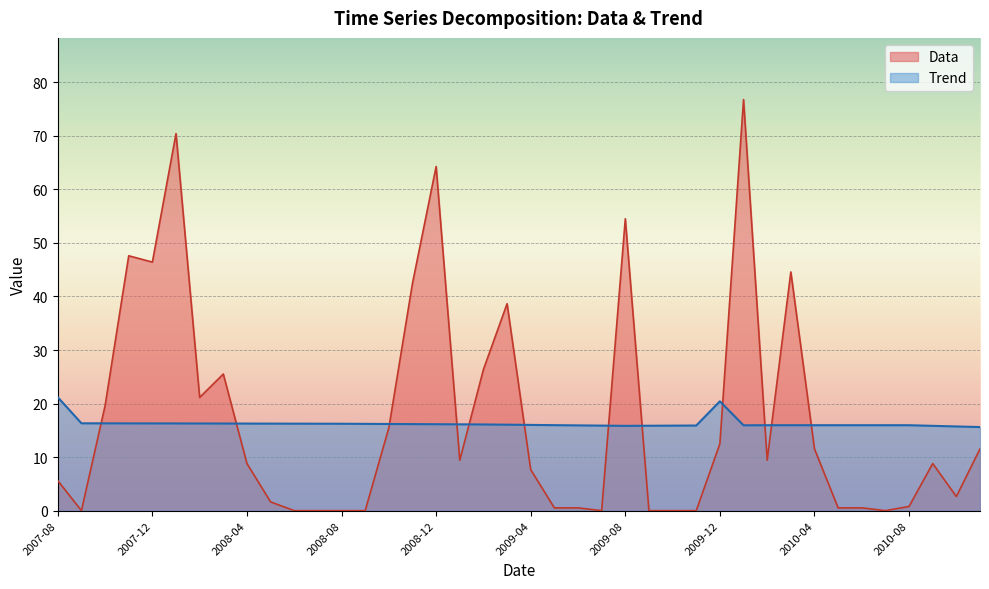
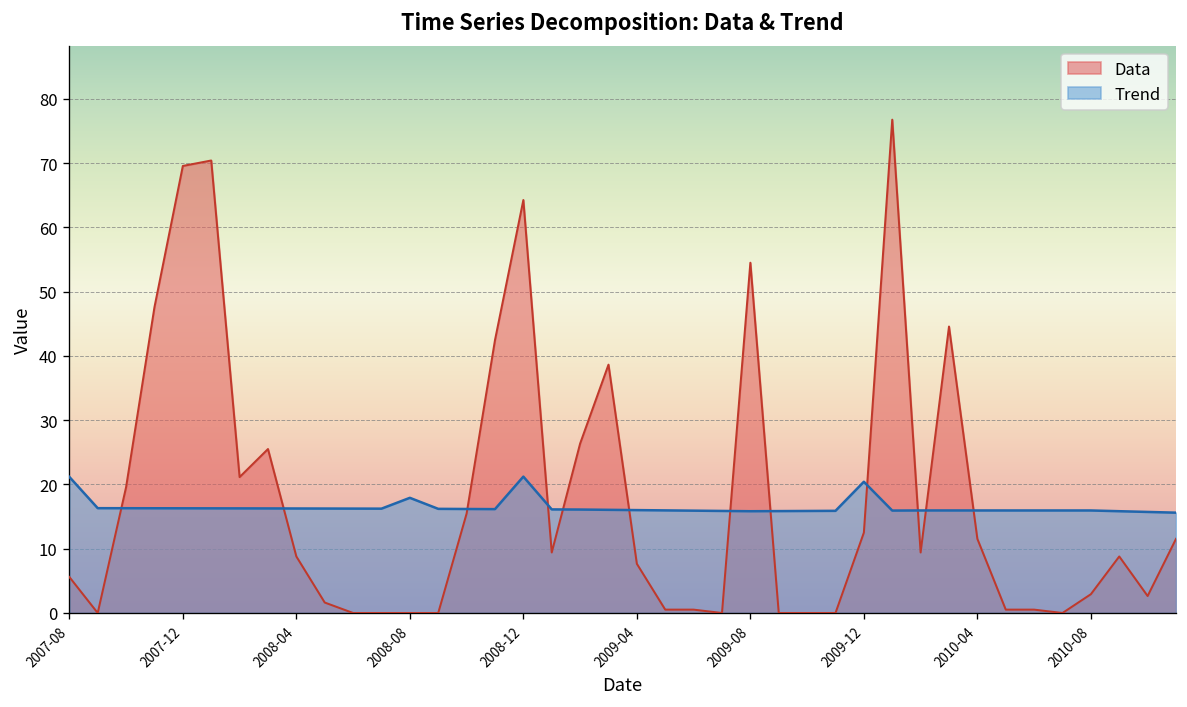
Data, 2007-12: 46 -> 70
Trend, 2008-08: 16 -> 18
Trend, 2008-12: 16 -> 21
Data, 2010-08: 1 -> 3
